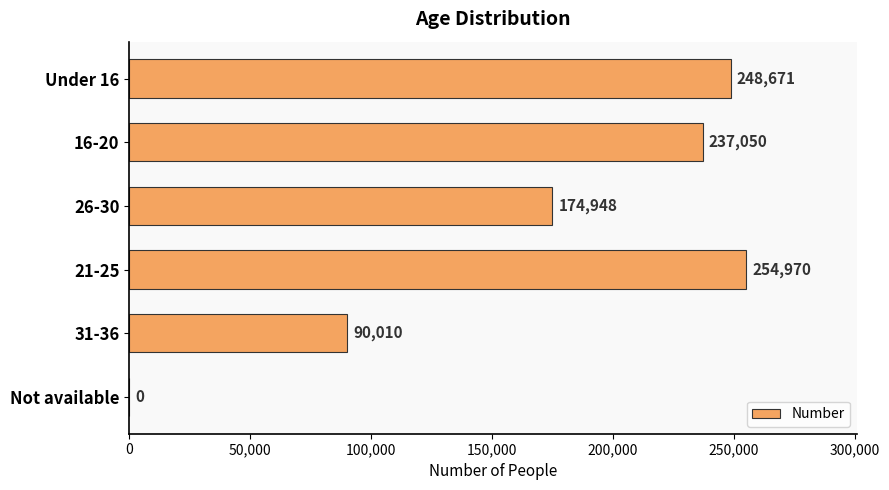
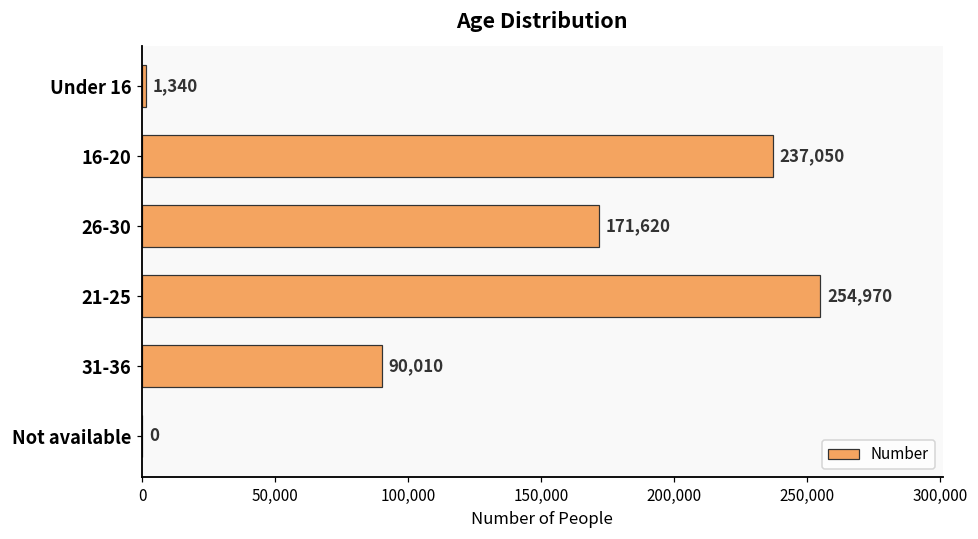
Under 16: 248,671 -> 1,340
26-30: 174,948 -> 171,620
